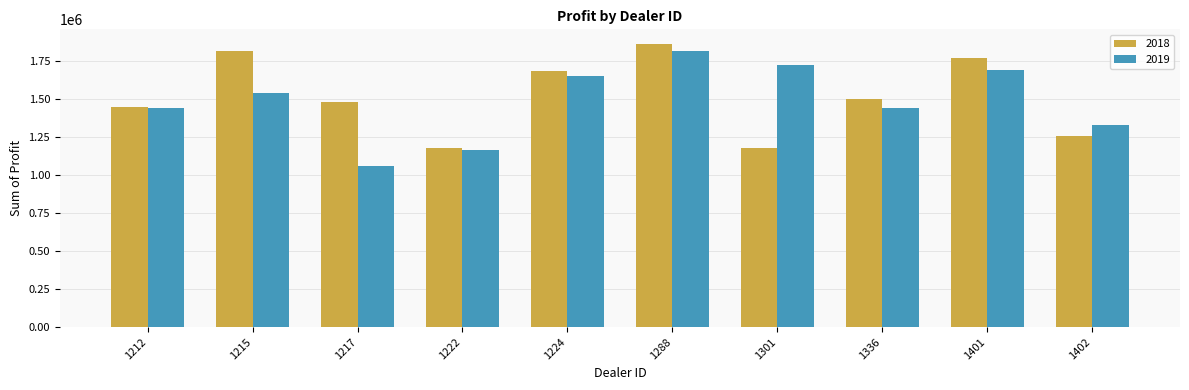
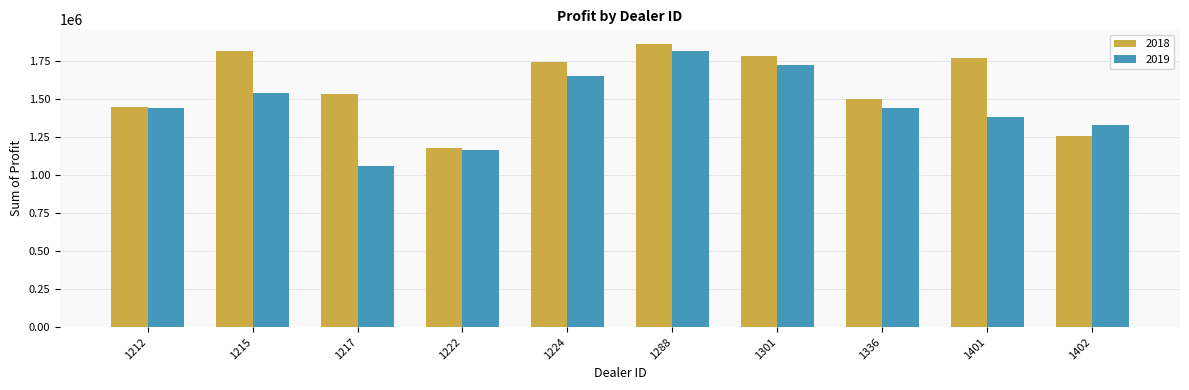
2018, 1217: 1480000 -> 1530000
2018, 1224: 1680000 -> 1740000
2018, 1301: 1170000 -> 1780000
2019, 1401: 1690000 -> 1380000
